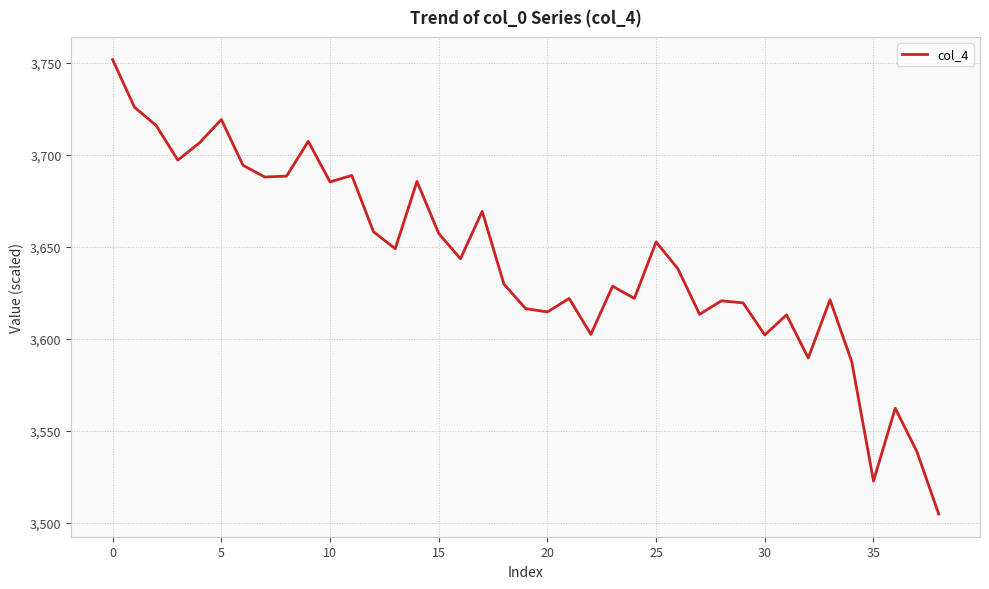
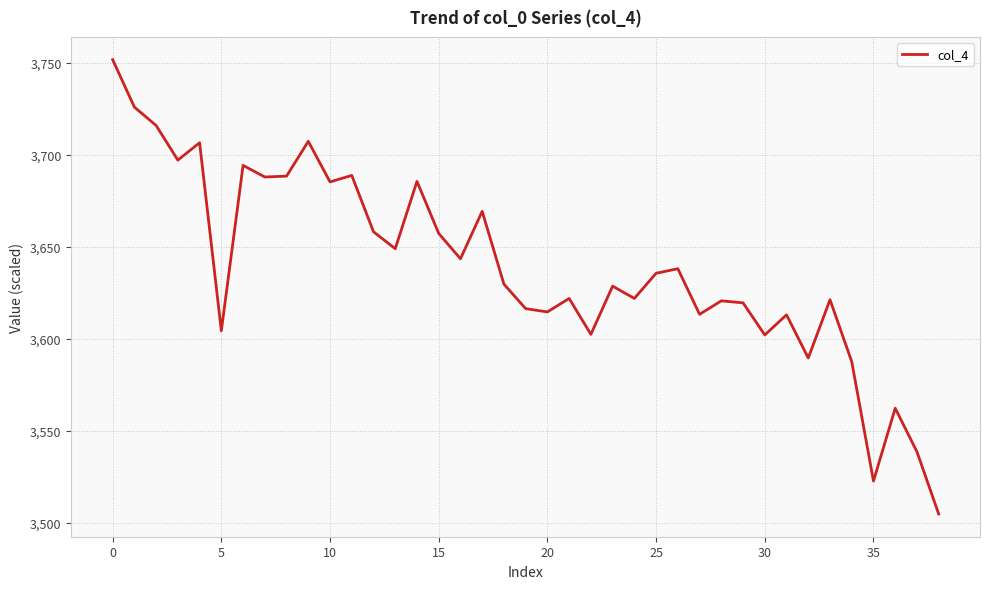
5: 3,719 -> 3,604
25: 3,653 -> 3,636
